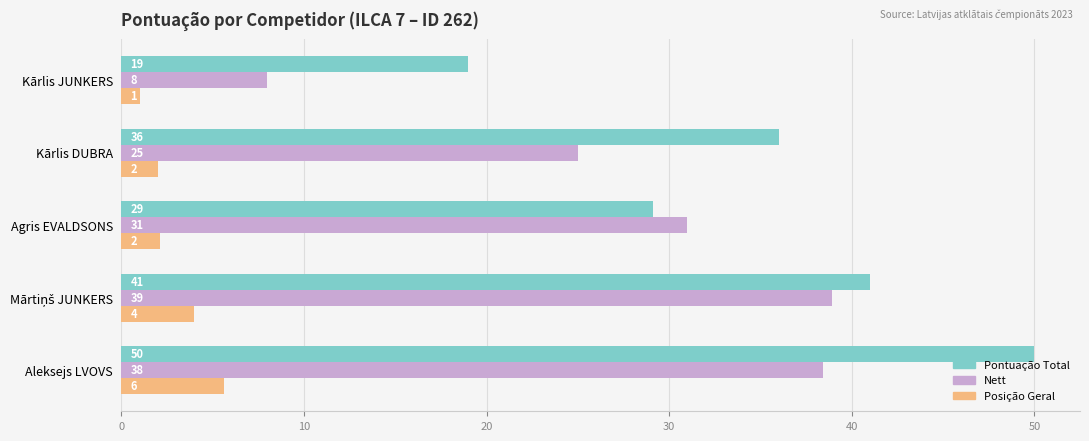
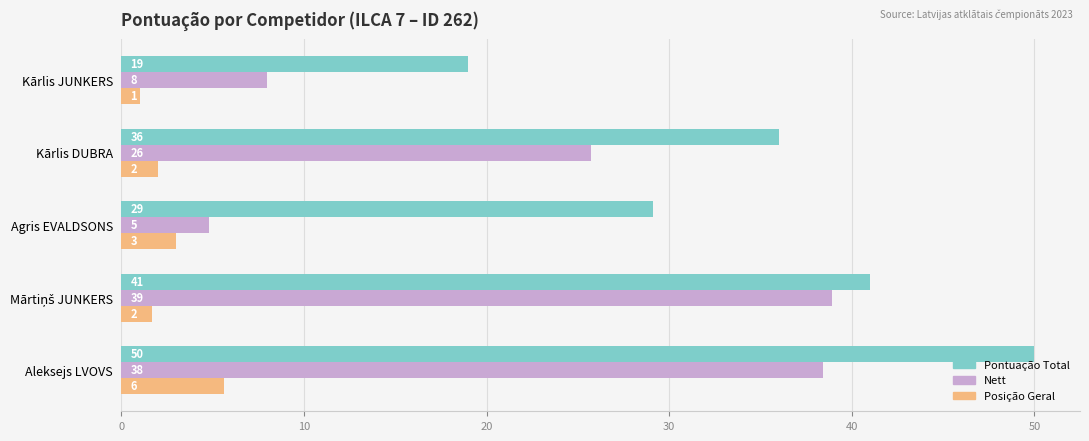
Nett, Kārlis DUBRA: 25 -> 26
Nett, Agris EVALDSONS: 31 -> 5
Posição Geral, Agris EVALDSONS: 2 -> 3
Posição Geral, Mārtiņš JUNKERS: 4 -> 2
